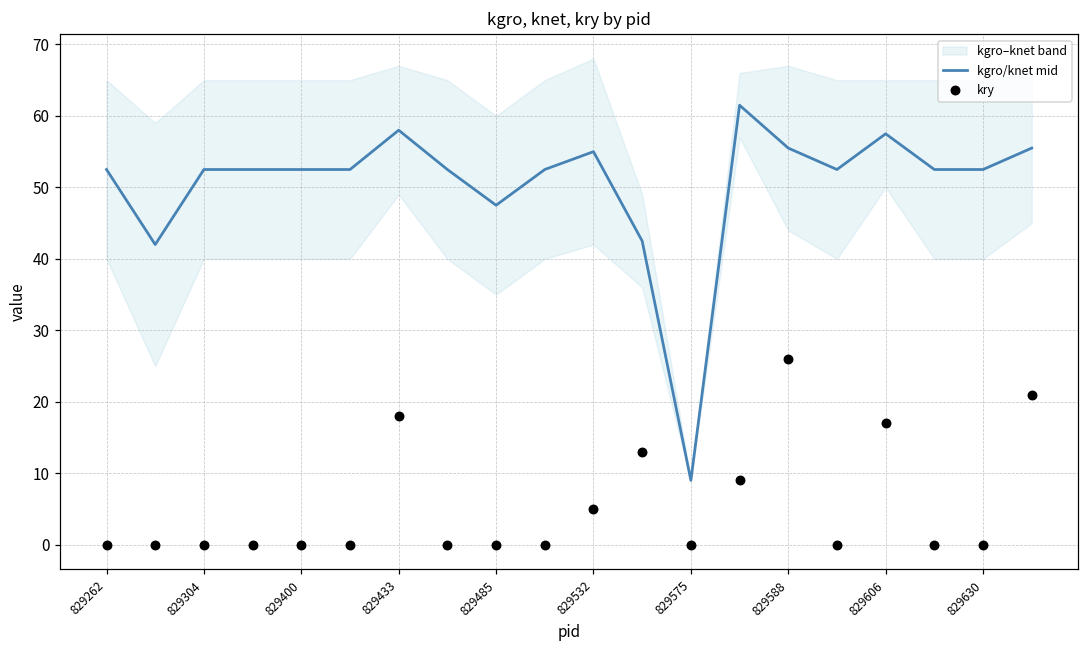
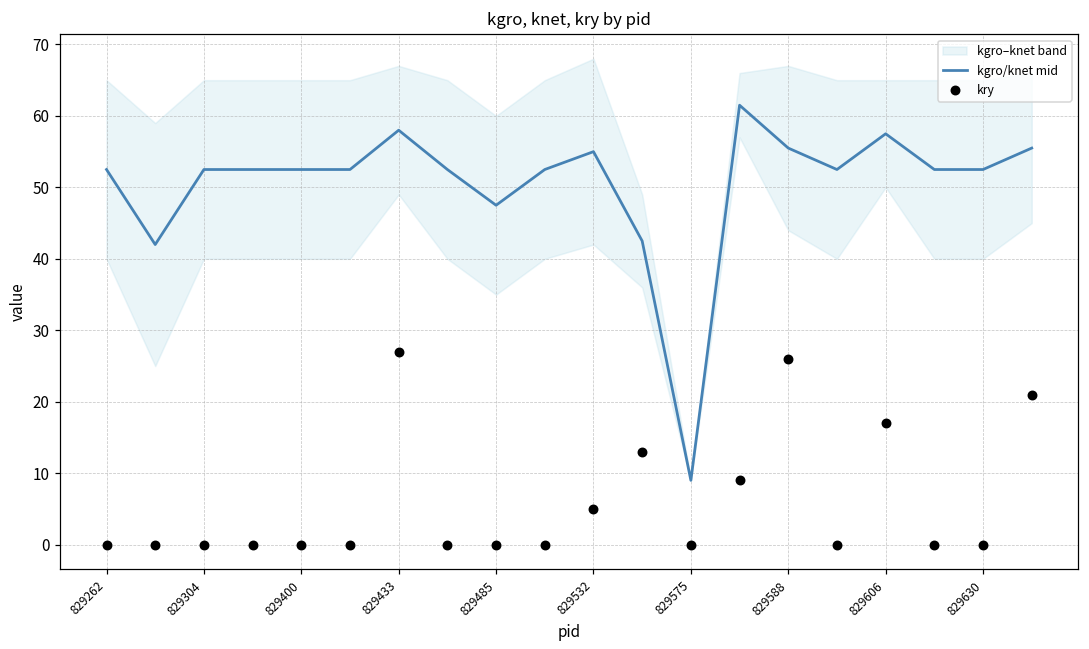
kry, 829433: 18 -> 27
